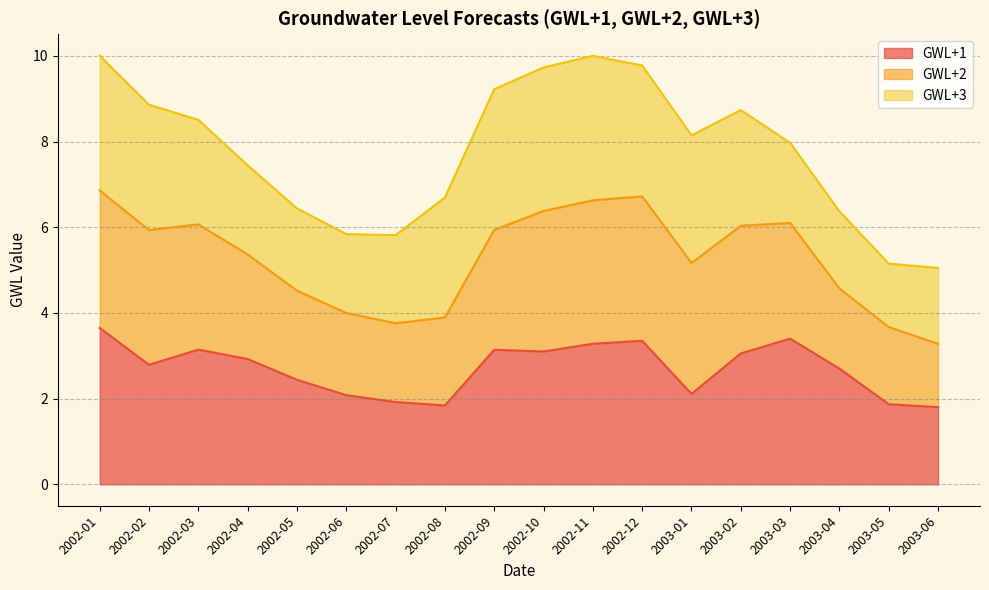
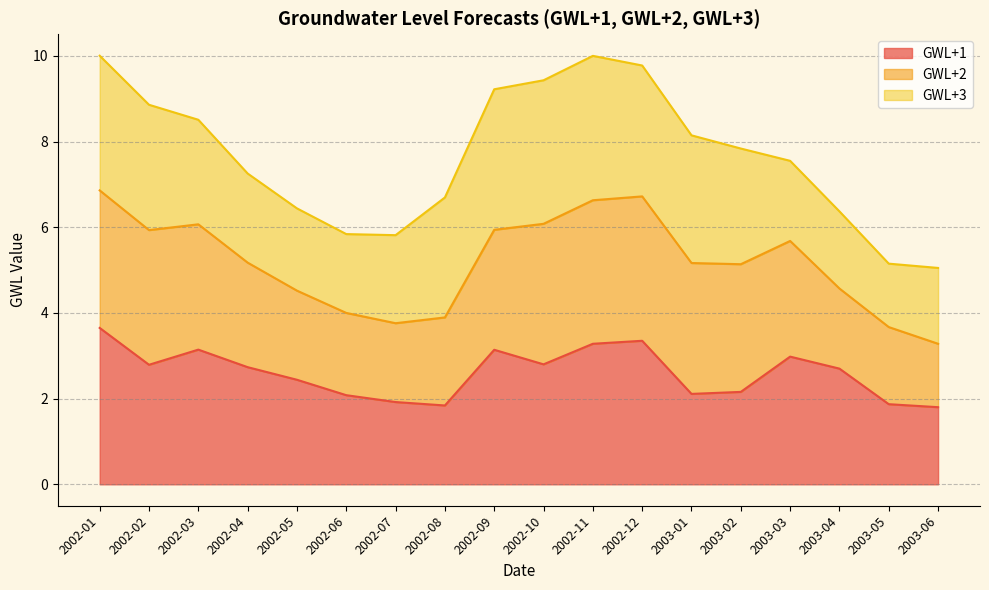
GWL+1, 2002-04: 2.9 -> 2.7
GWL+1, 2002-10: 3.1 -> 2.8
GWL+1, 2003-02: 3.1 -> 2.2
GWL+1, 2003-03: 3.4 -> 3.0
